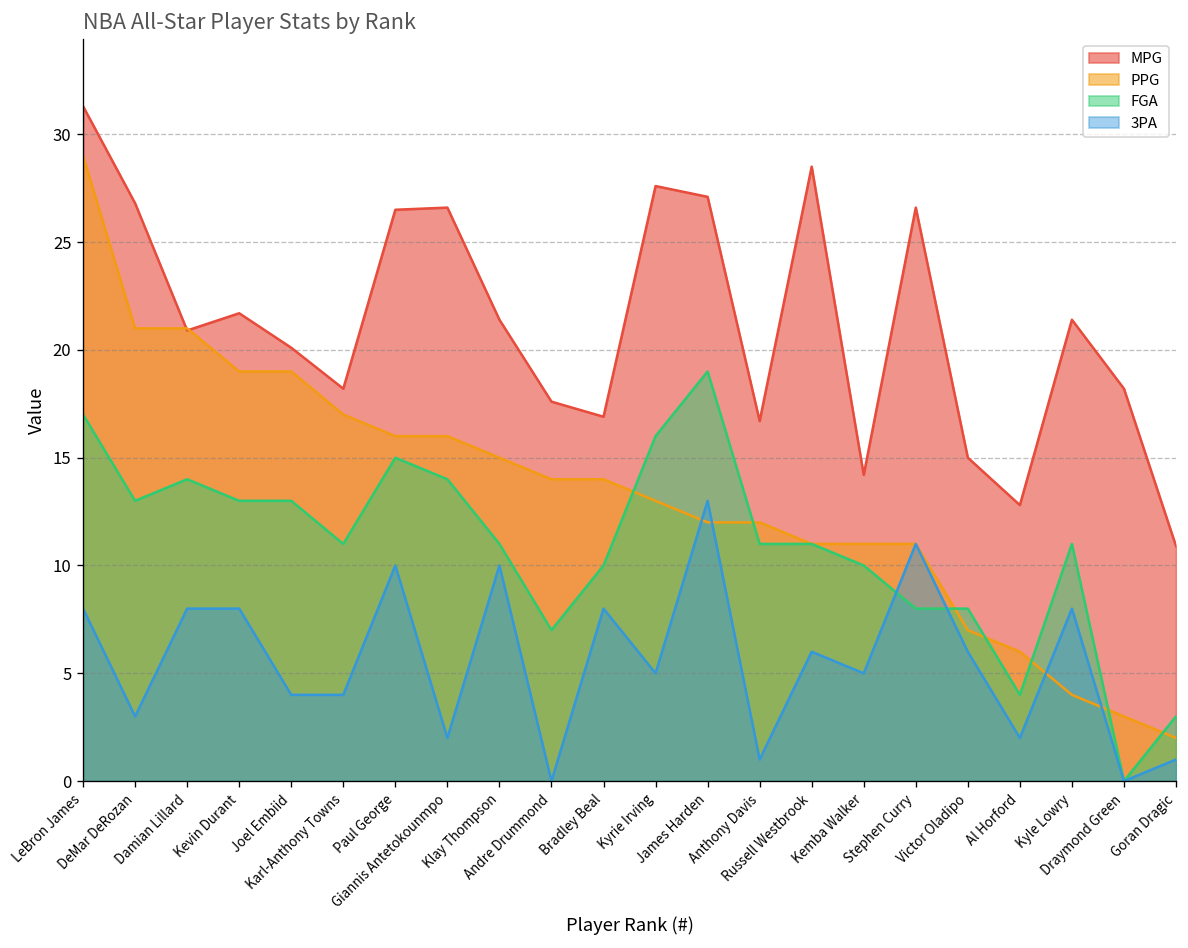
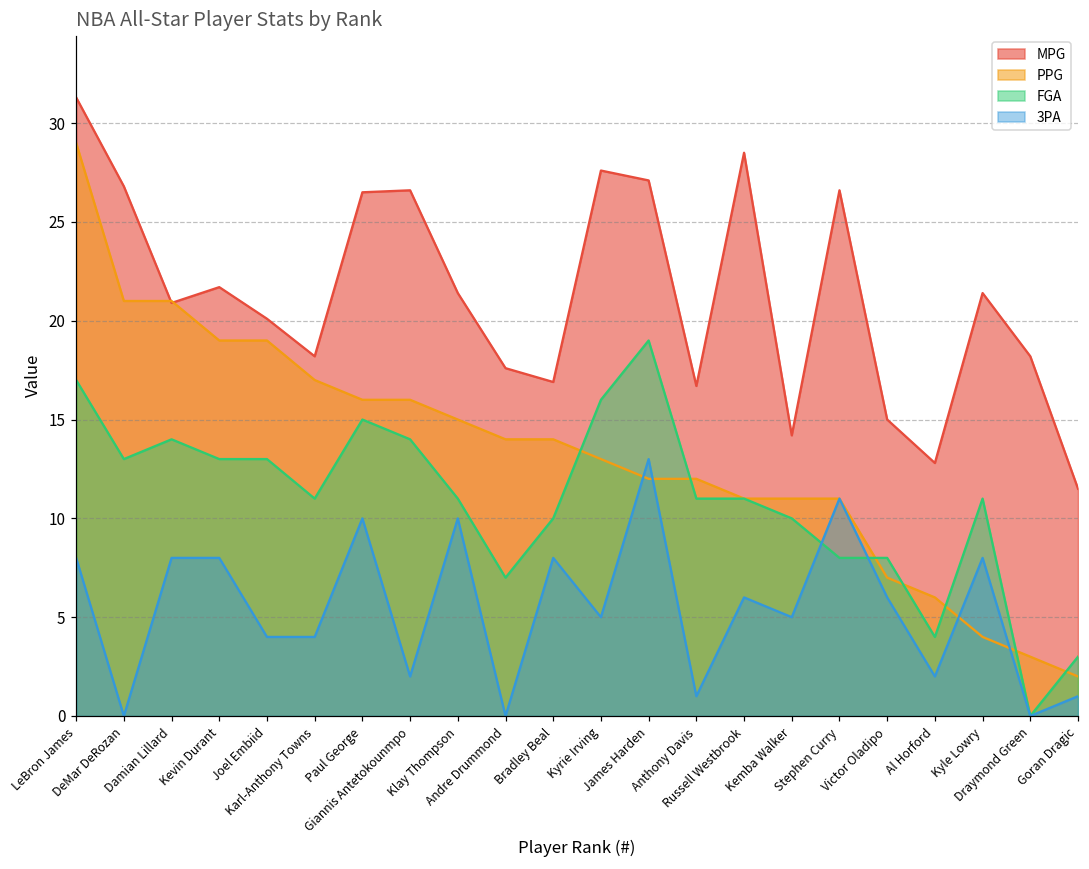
3PA, DeMar DeRozan: 3 -> 0
MPG, Goran Dragic: 10.9 -> 11.5
